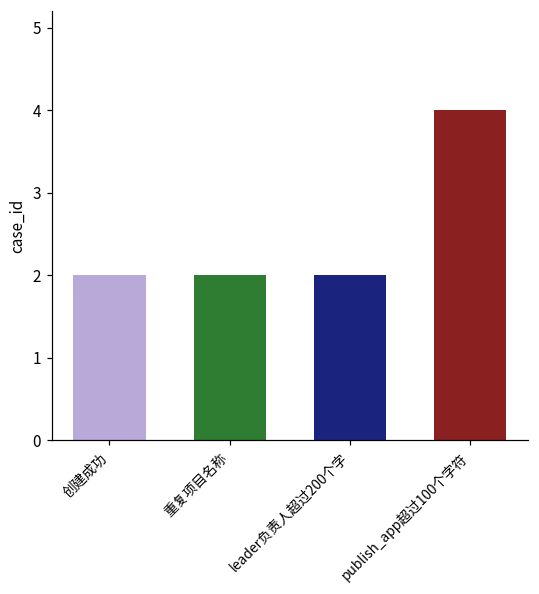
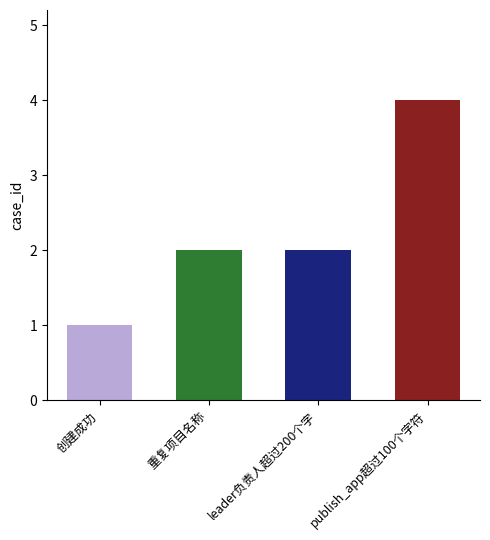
创建成功: 2 -> 1
